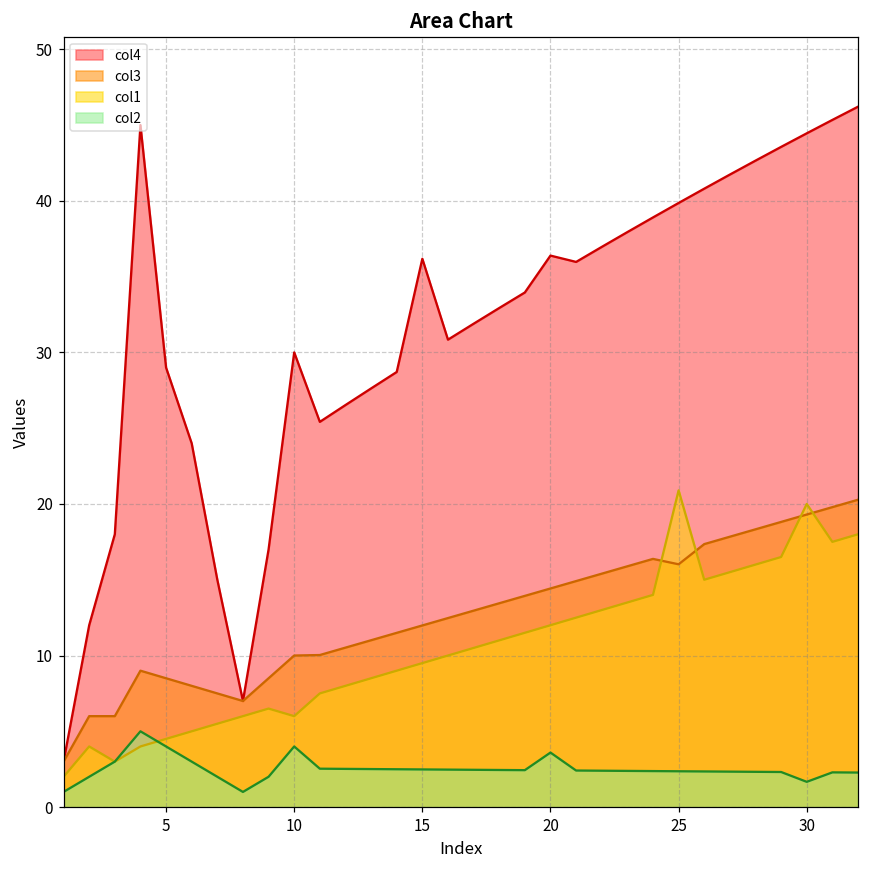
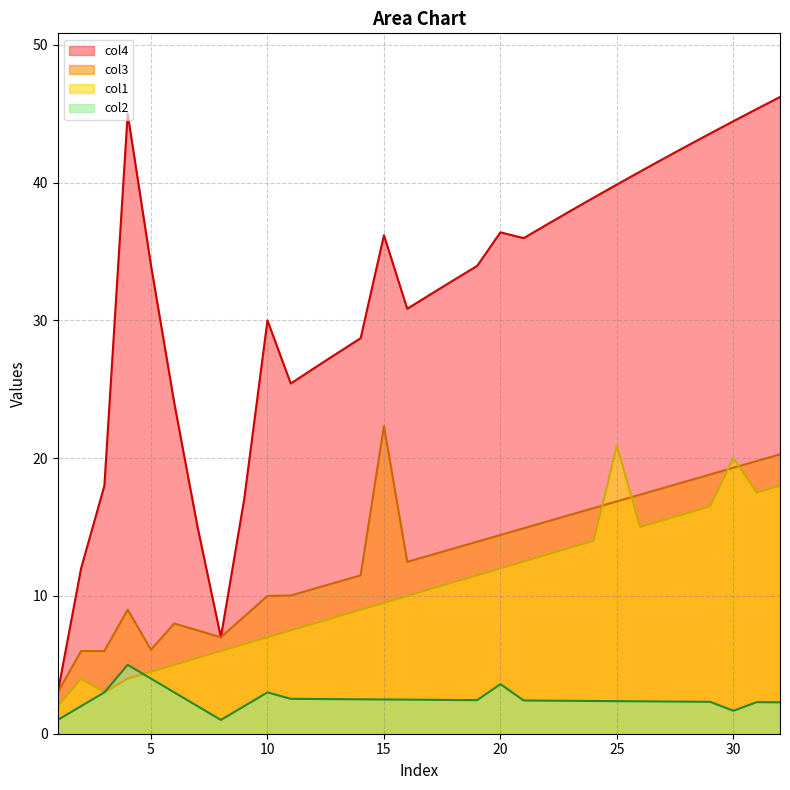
col4, 5: 29 -> 34
col3, 5: 8.5 -> 6.1
col1, 10: 6 -> 7
col2, 10: 4 -> 3
col3, 15: 12.0 -> 22.3
col3, 25: 16.0 -> 16.9
